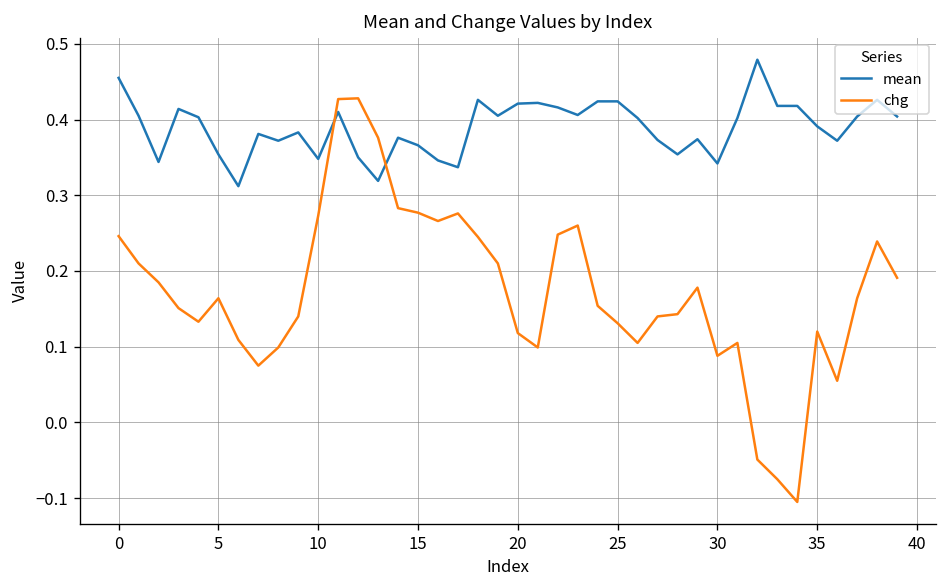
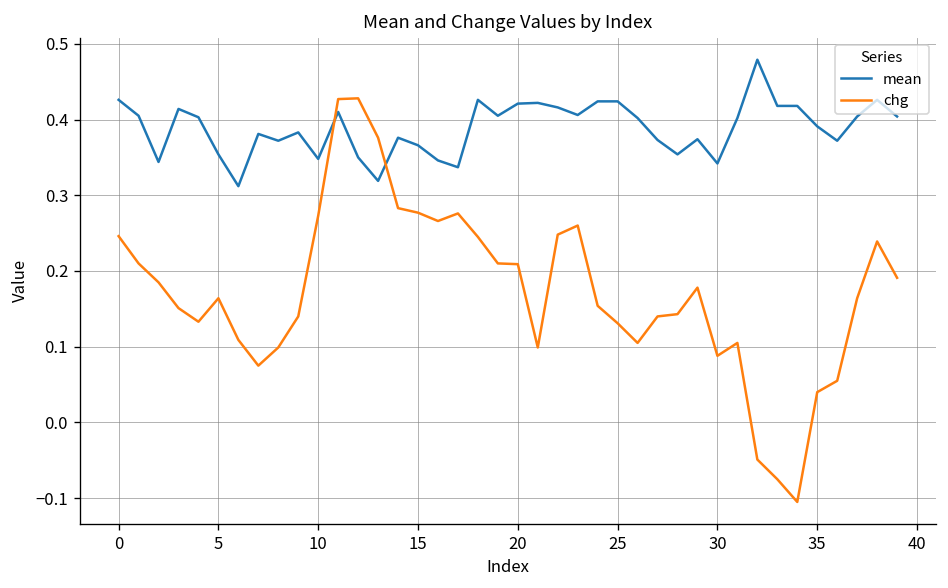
mean, 0: 0.46 -> 0.43
chg, 20: 0.12 -> 0.21
chg, 35: 0.12 -> 0.04
